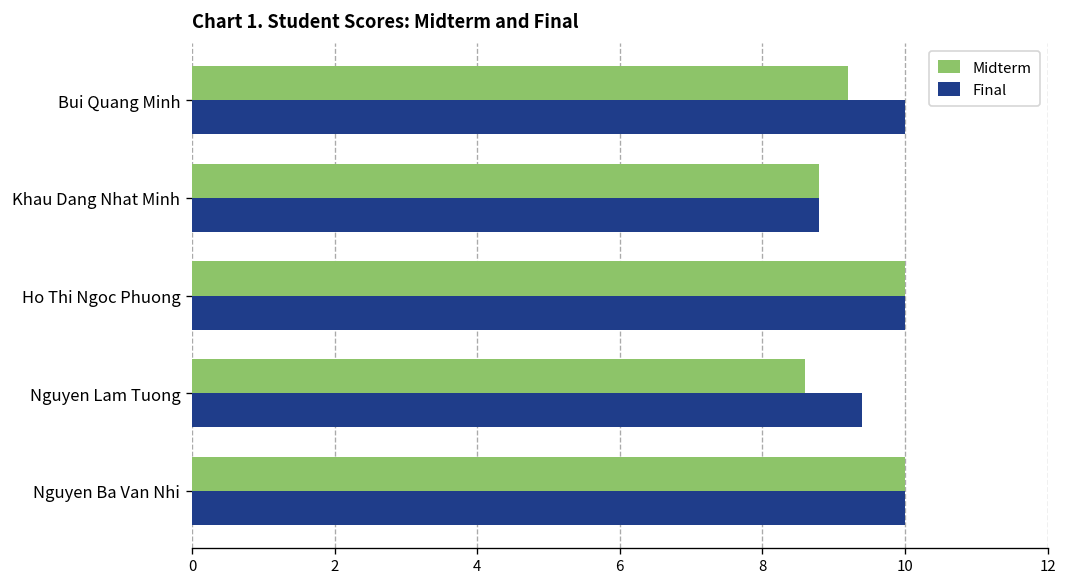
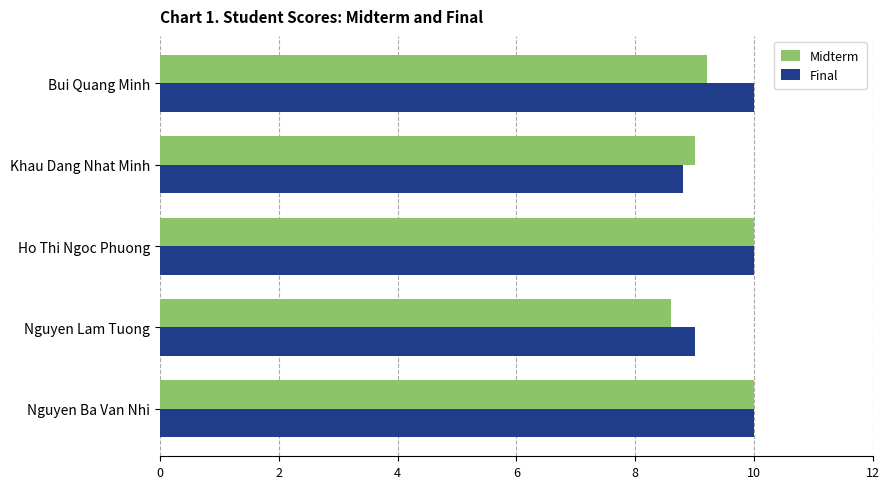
Midterm, Khau Dang Nhat Minh: 8.8 -> 9.0
Final, Nguyen Lam Tuong: 9.4 -> 9.0
